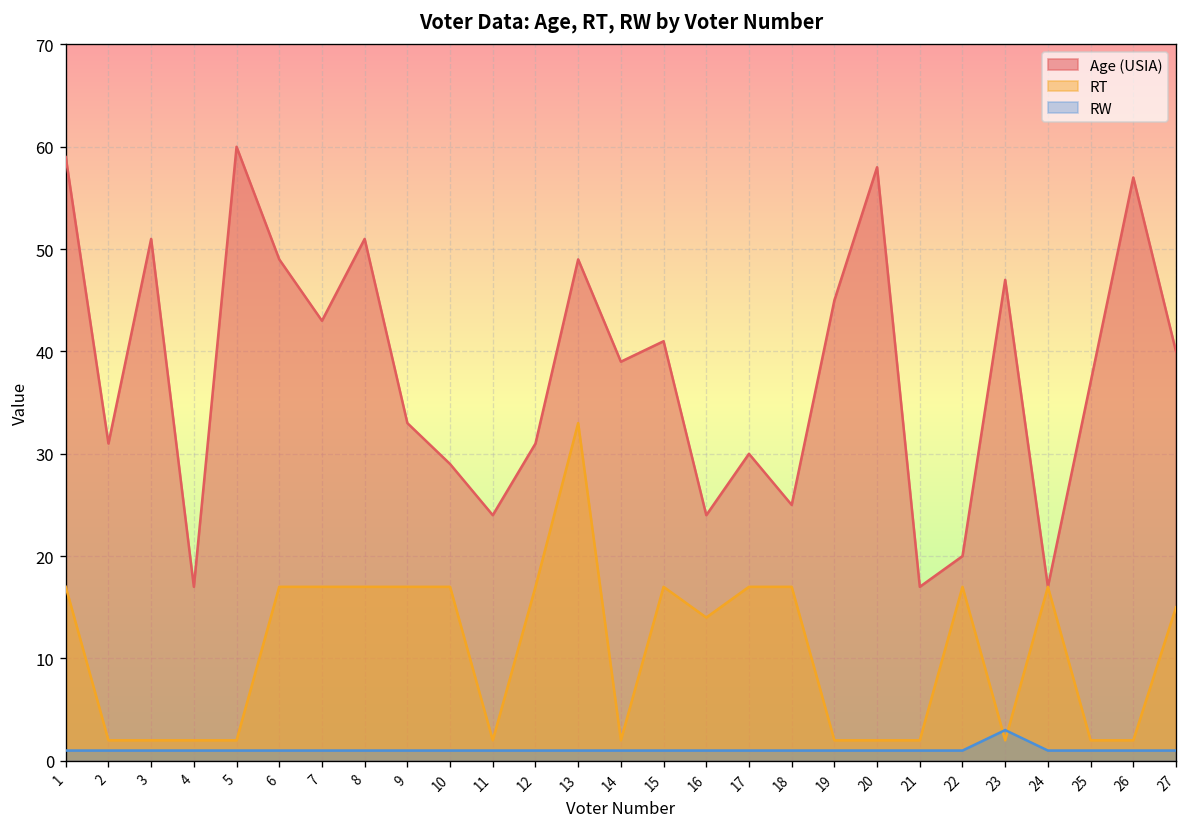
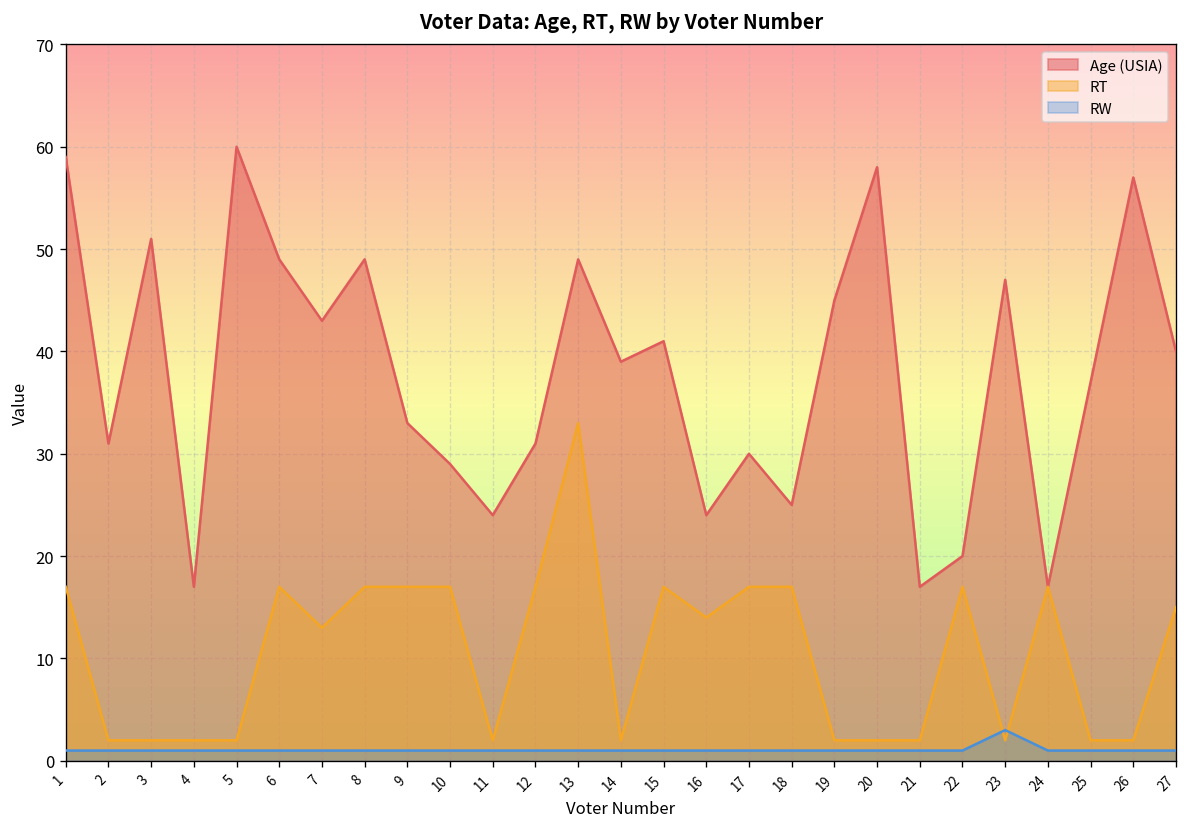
RT, 7: 17 -> 13
Age (USIA), 8: 51 -> 49
